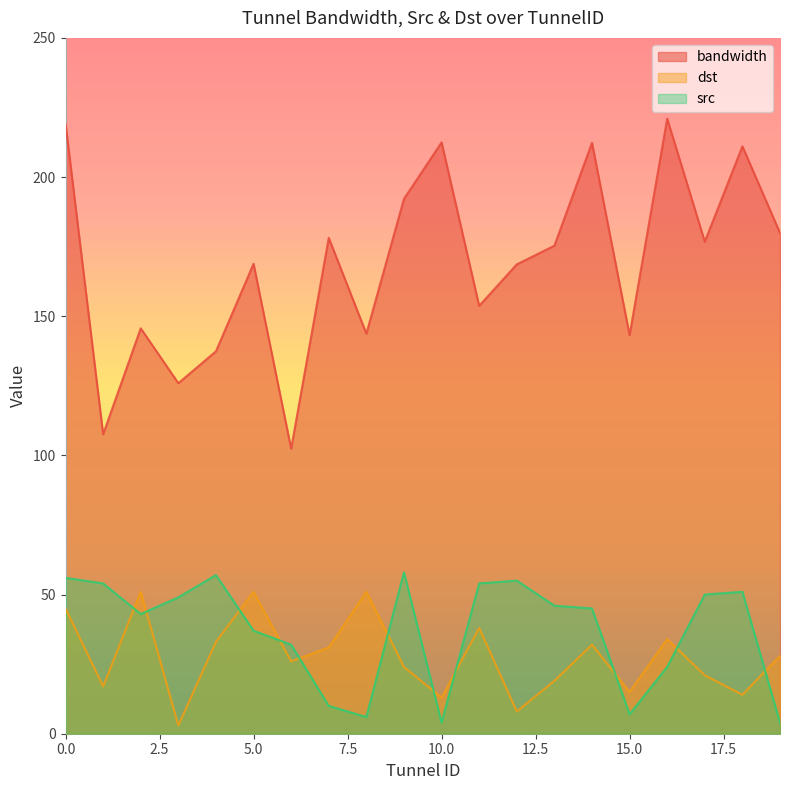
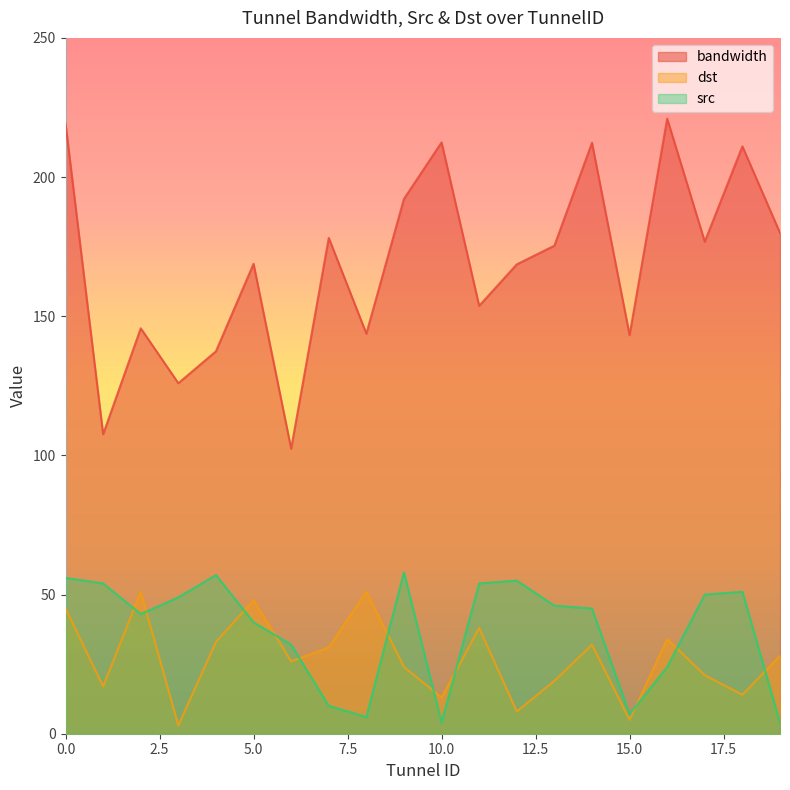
dst, 5.0: 51 -> 48
src, 5.0: 37 -> 40
dst, 15.0: 15 -> 5
